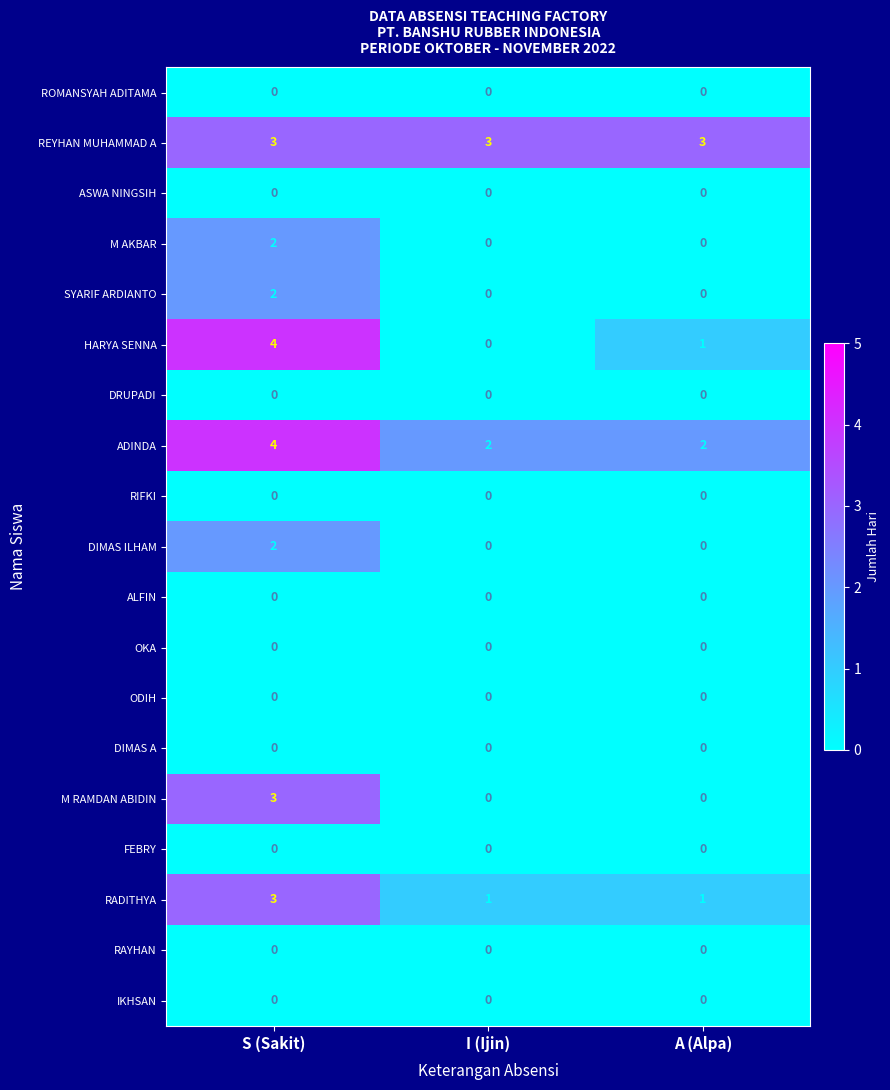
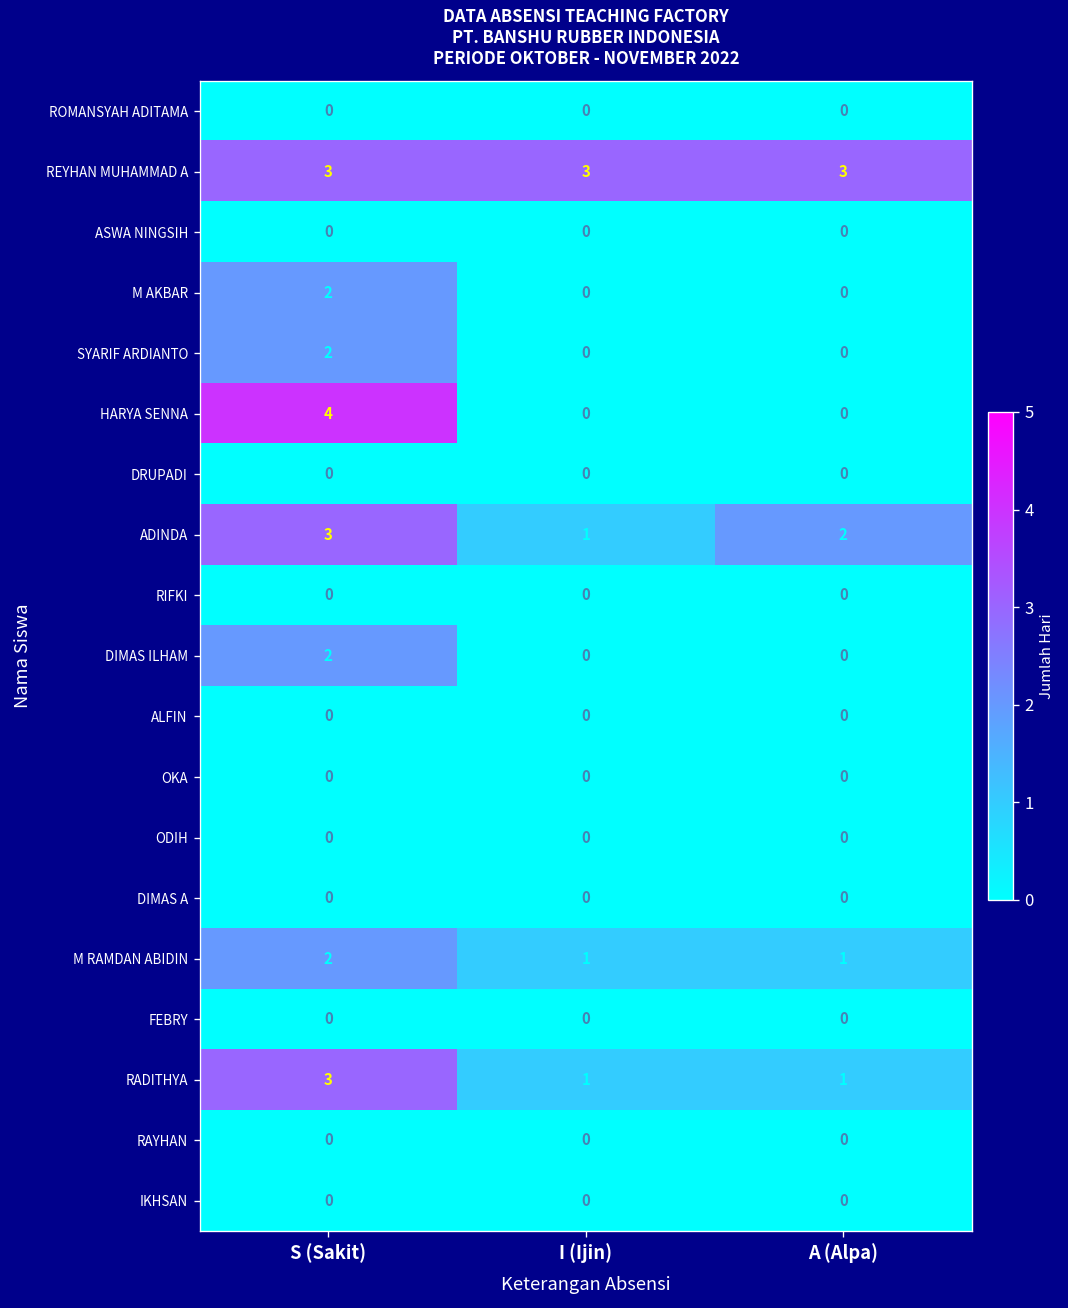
HARYA SENNA, A (Alpa): 1 -> 0
ADINDA, S (Sakit): 4 -> 3
ADINDA, I (Ijin): 2 -> 1
M RAMDAN ABIDIN, S (Sakit): 3 -> 2
M RAMDAN ABIDIN, I (Ijin): 0 -> 1
M RAMDAN ABIDIN, A (Alpa): 0 -> 1
